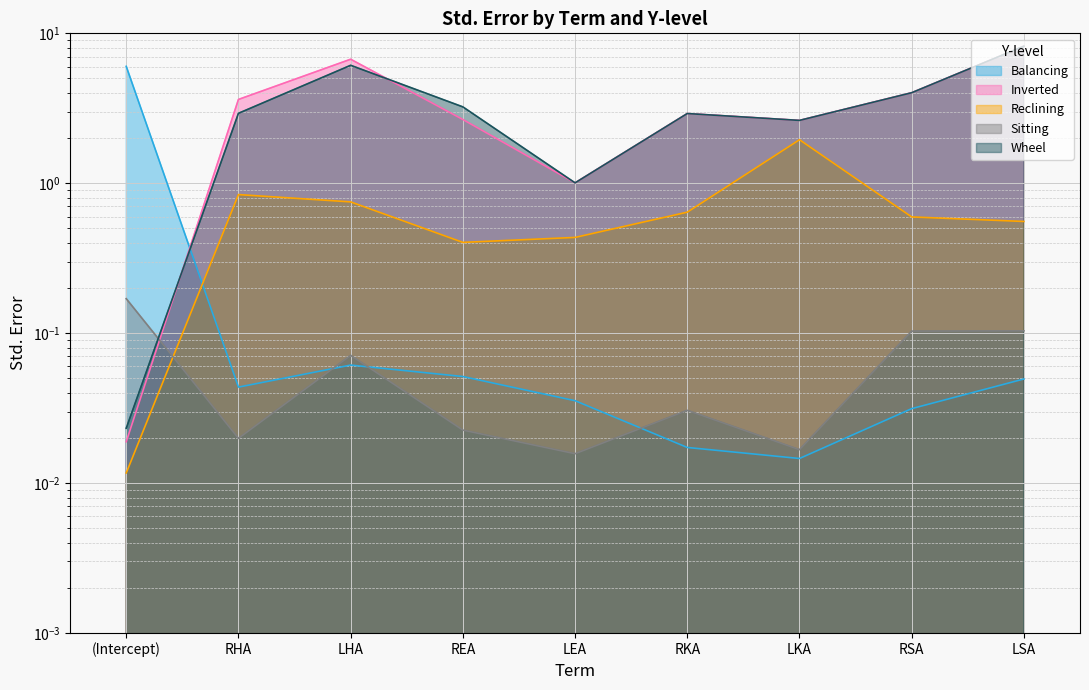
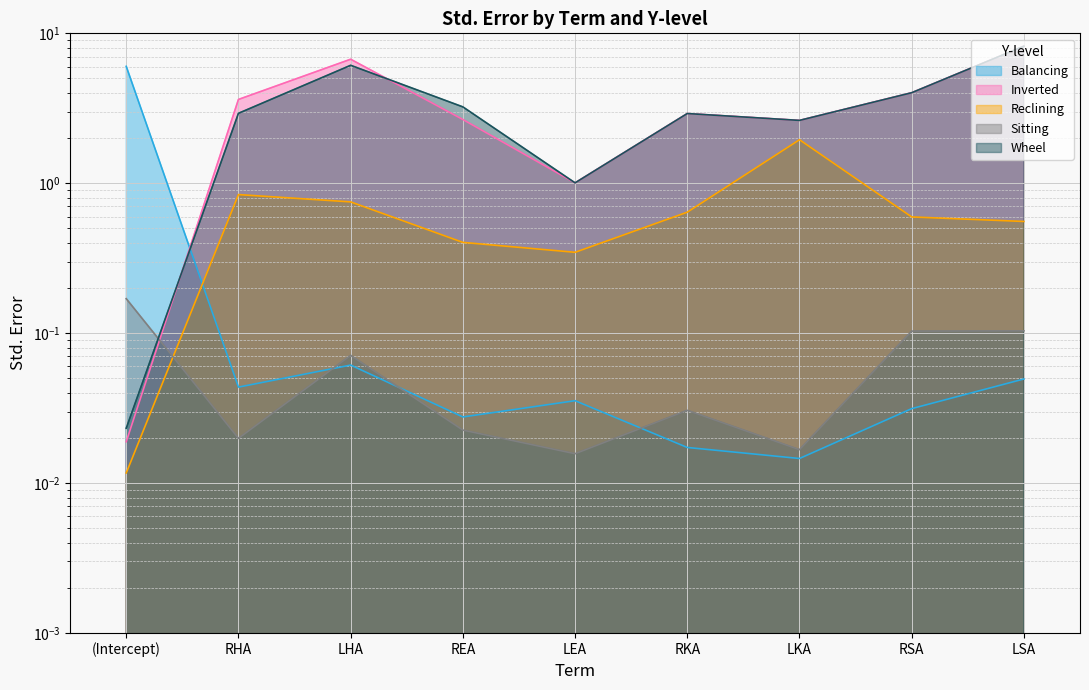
Balancing, REA: 0.051 -> 0.028
Reclining, LEA: 0.44 -> 0.35
